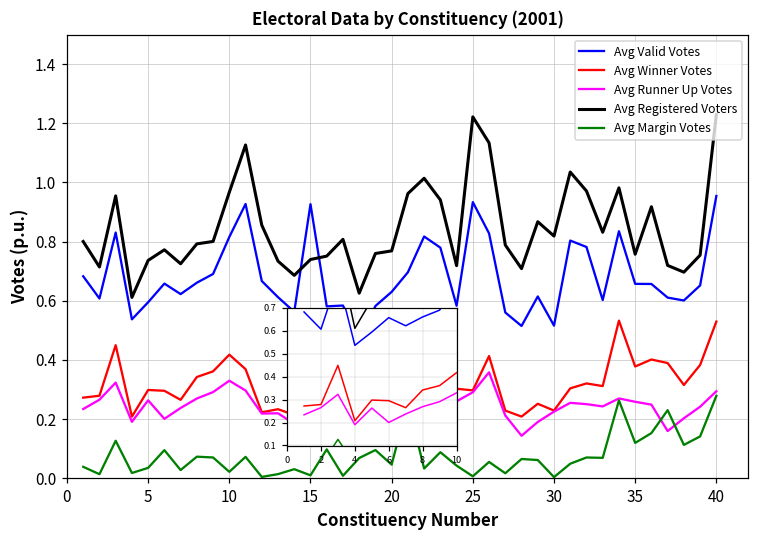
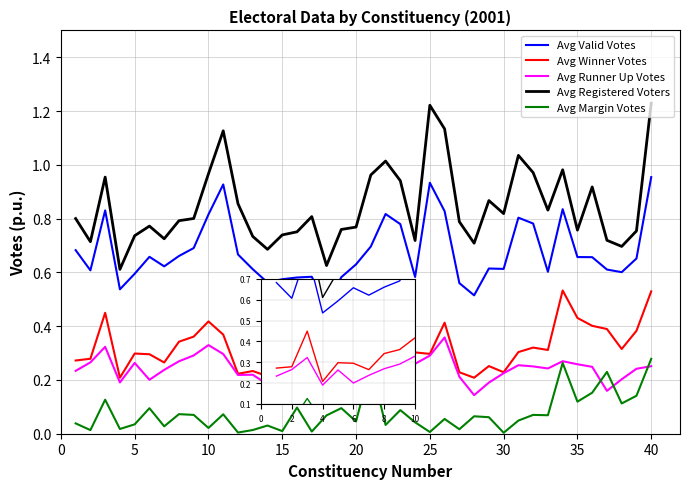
Electoral Data by Constituency (2001), Avg Valid Votes, 15: 0.93 -> 0.57
Electoral Data by Constituency (2001), Avg Valid Votes, 30: 0.52 -> 0.61
Electoral Data by Constituency (2001), Avg Winner Votes, 35: 0.38 -> 0.43
Electoral Data by Constituency (2001), Avg Runner Up Votes, 40: 0.29 -> 0.25
